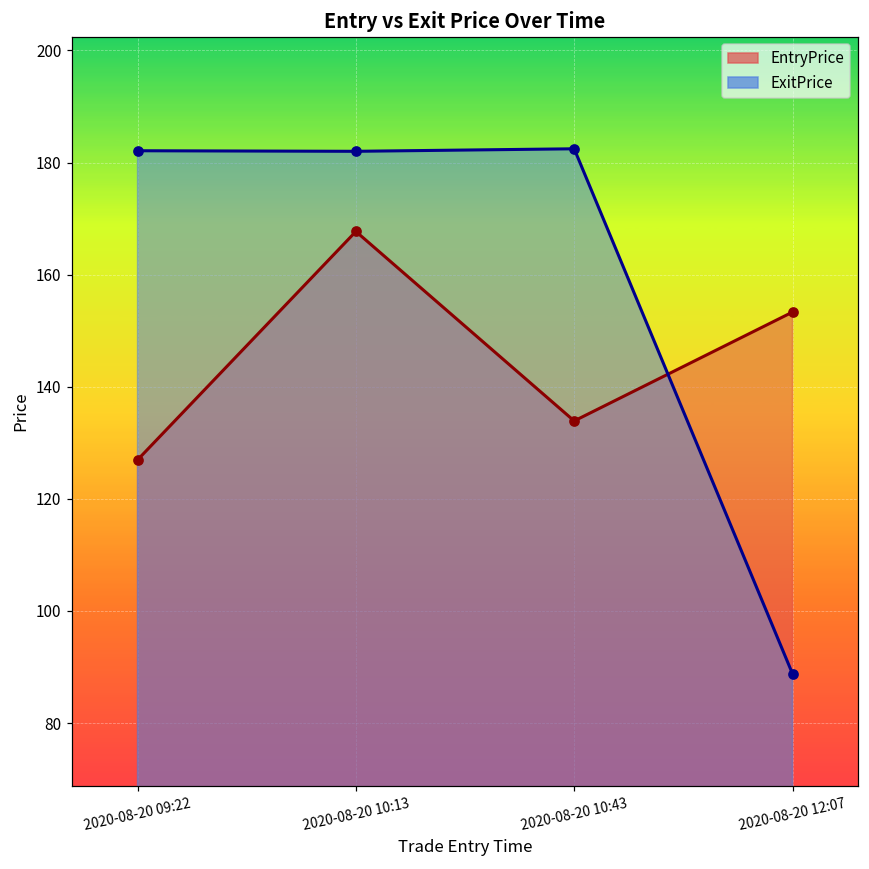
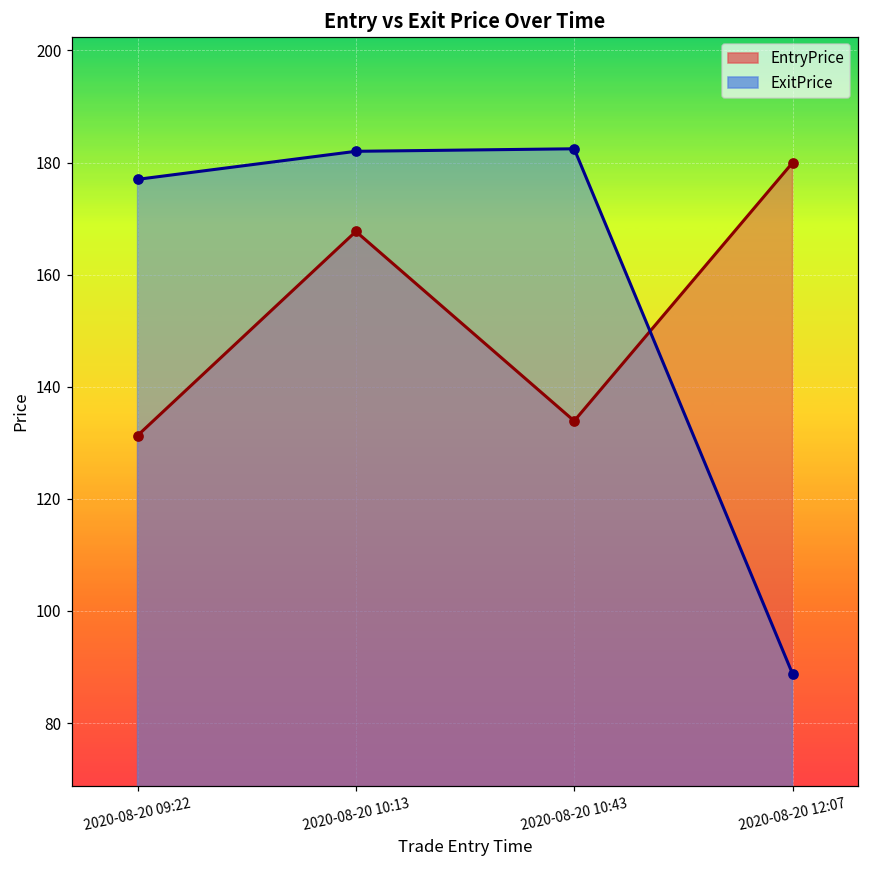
EntryPrice, 2020-08-20 09:22: 127 -> 131
ExitPrice, 2020-08-20 09:22: 182 -> 177
EntryPrice, 2020-08-20 12:07: 153 -> 180
